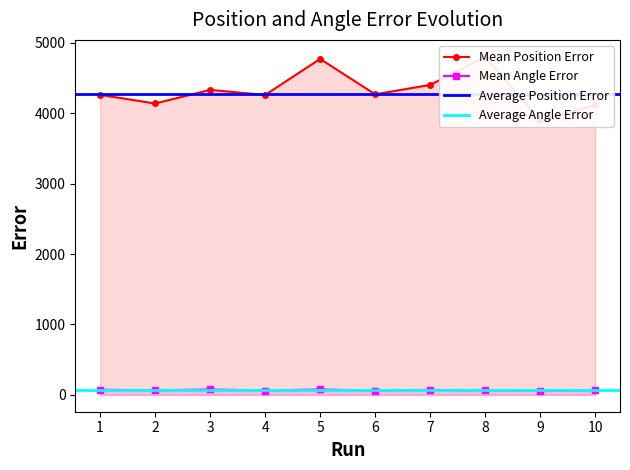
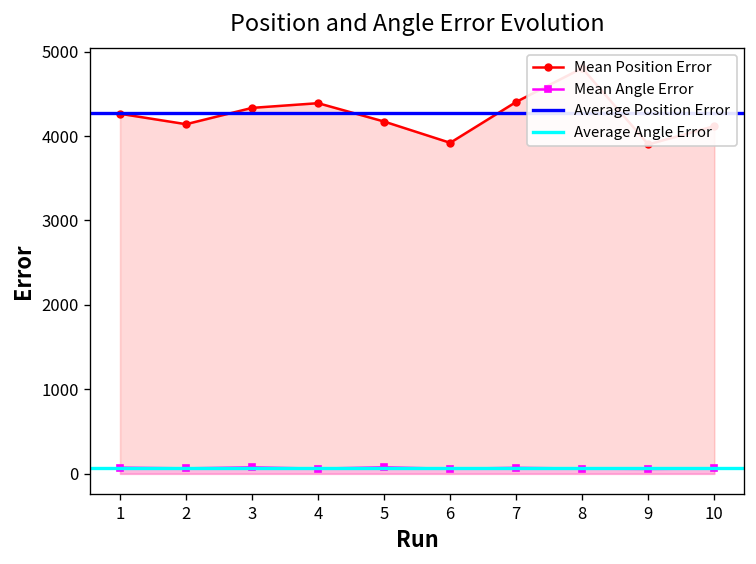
Mean Position Error, 4: 4300 -> 4400
Mean Position Error, 5: 4800 -> 4200
Mean Position Error, 6: 4300 -> 3900
